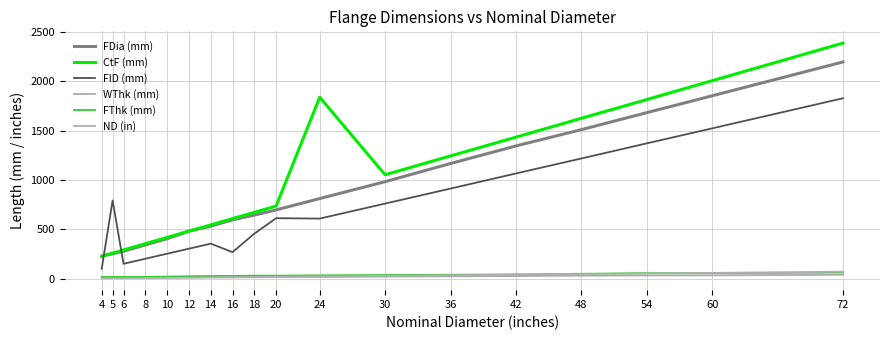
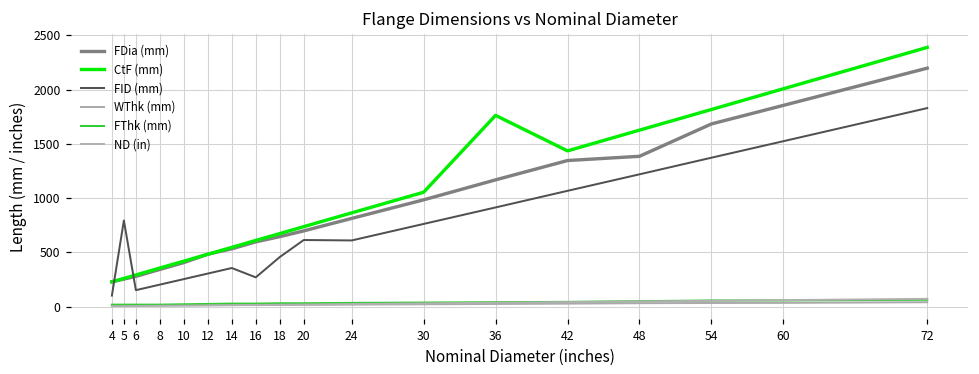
CtF (mm), 24: 1800 -> 900
CtF (mm), 36: 1200 -> 1800
FDia (mm), 48: 1500 -> 1400
